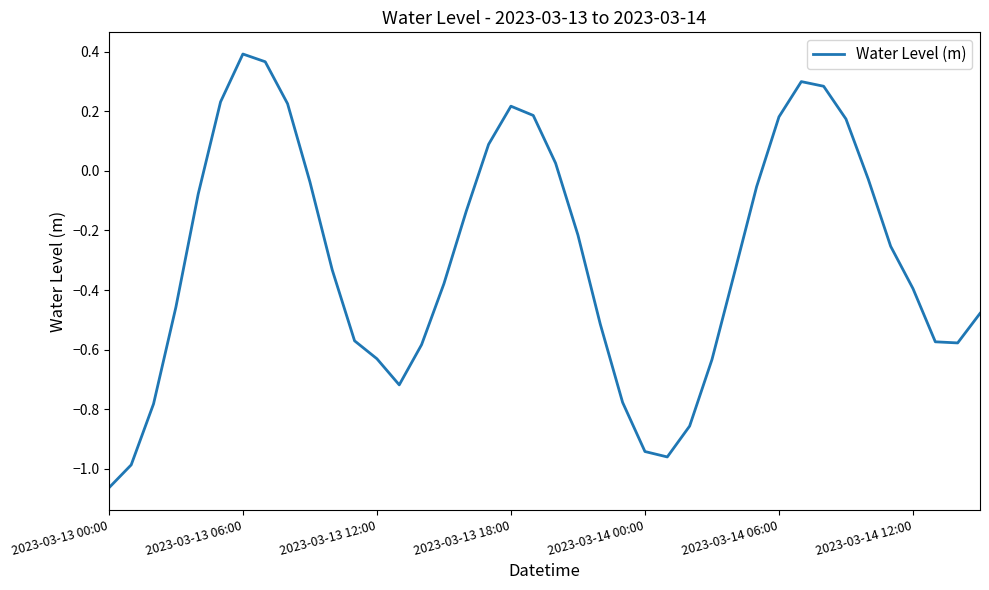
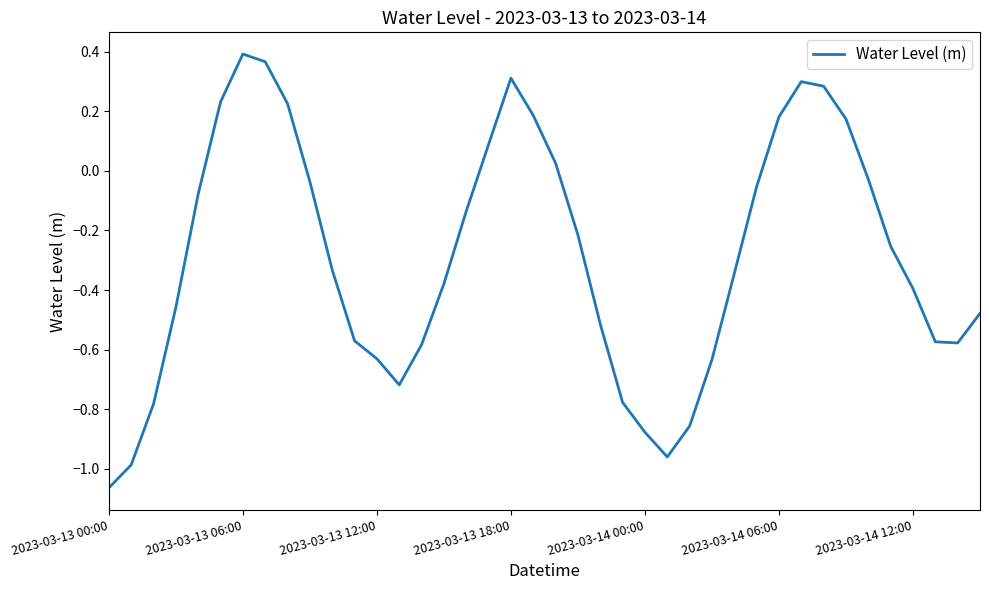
2023-03-13 18:00: 0.22 -> 0.31
2023-03-14 00:00: -0.94 -> -0.88
